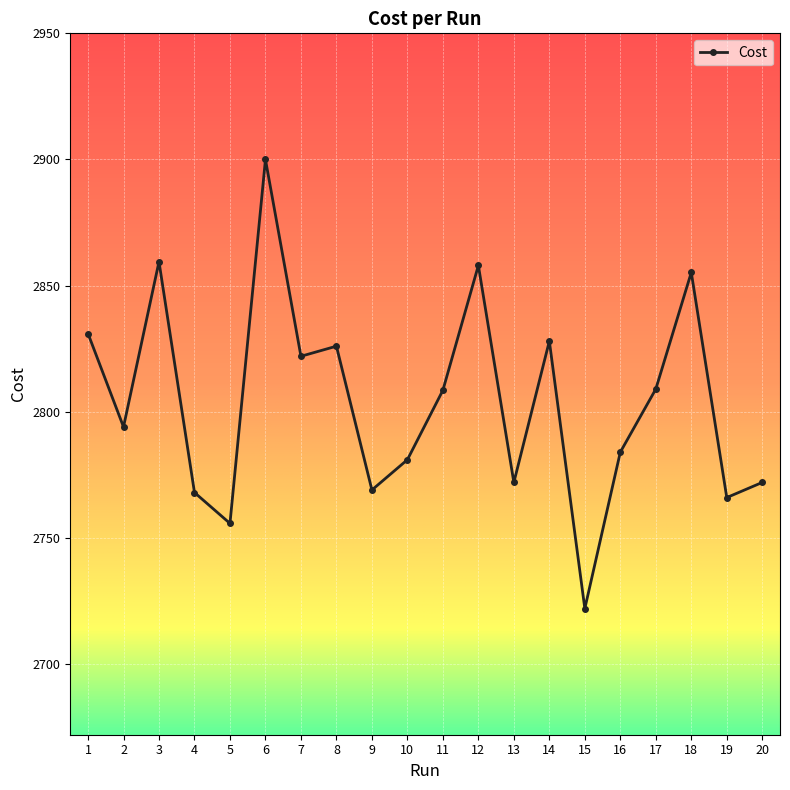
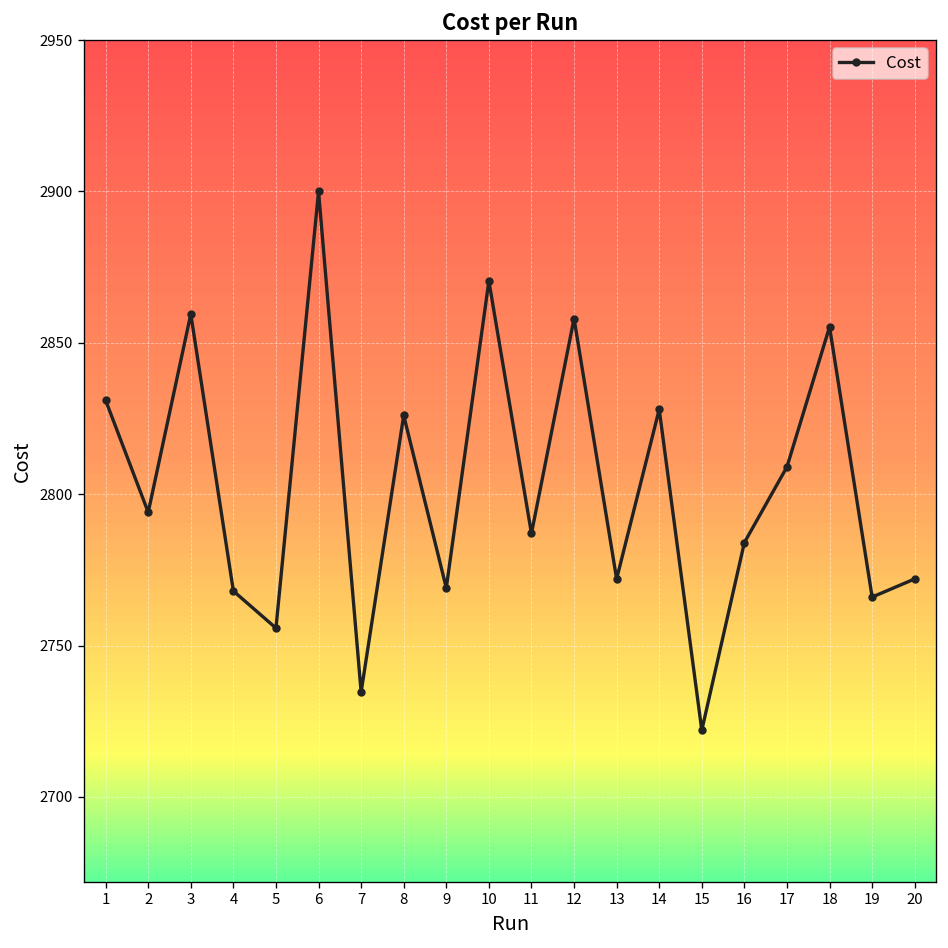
7: 2822 -> 2735
10: 2781 -> 2870
11: 2809 -> 2787
